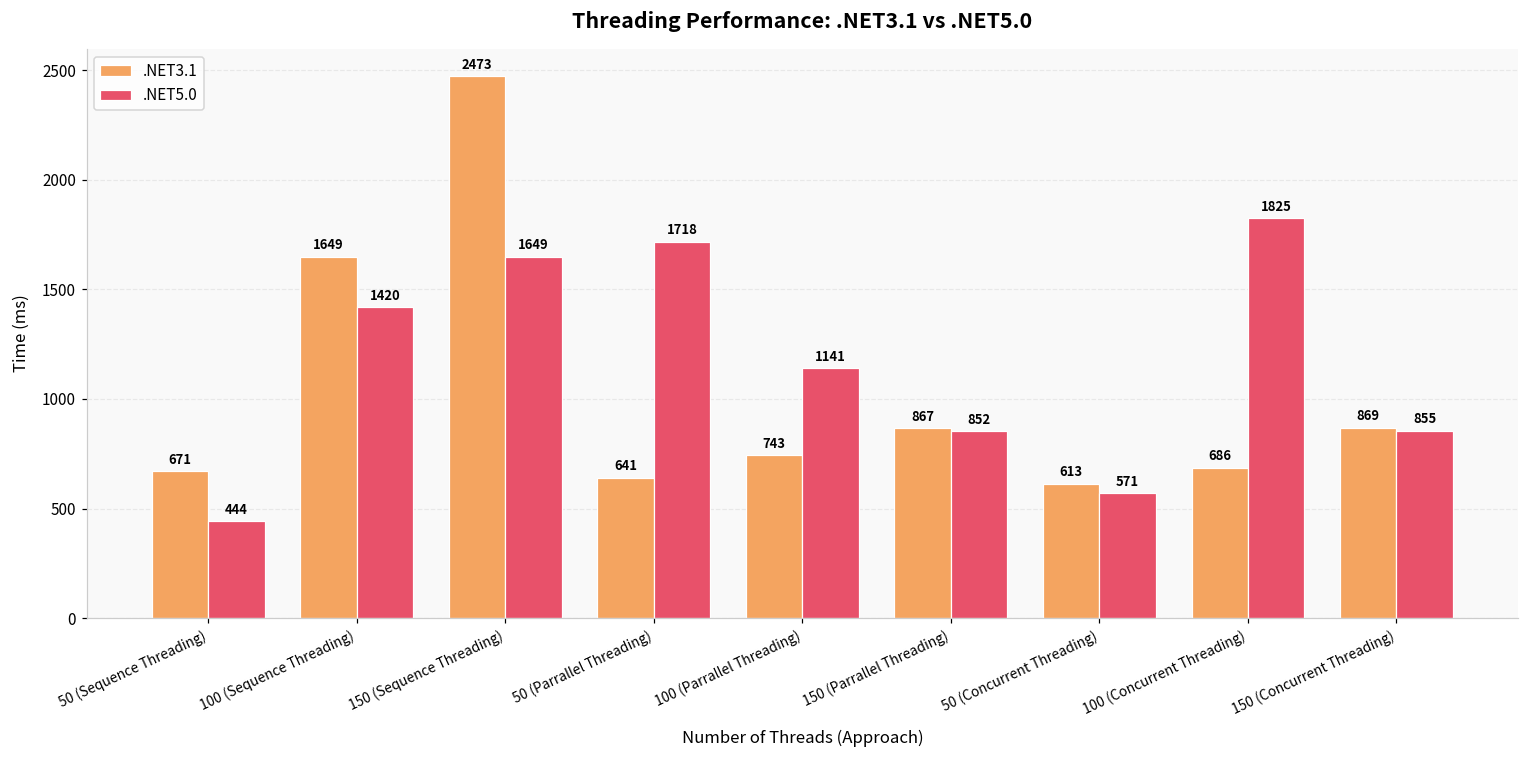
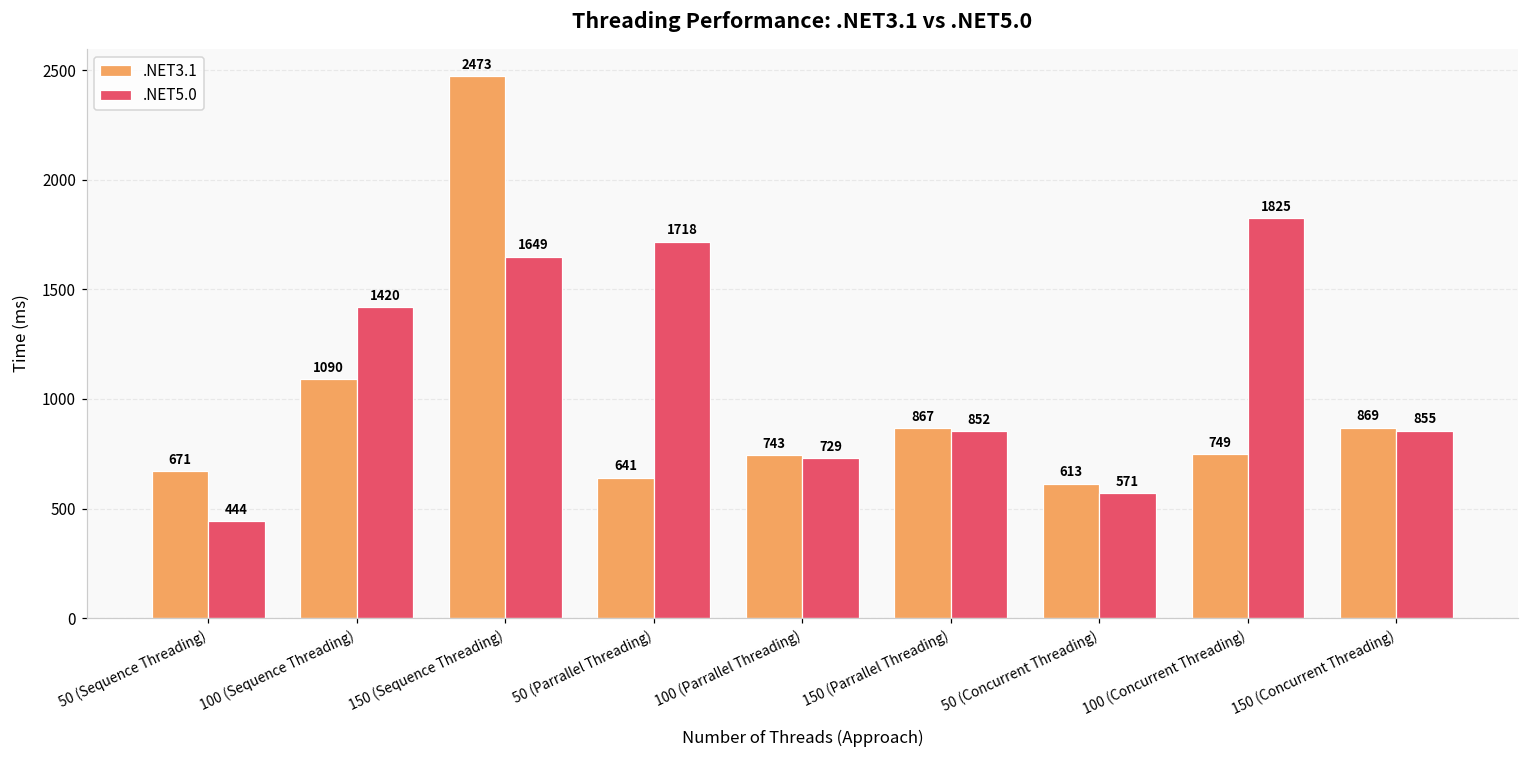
.NET3.1, 100 (Sequence Threading): 1649 -> 1090
.NET5.0, 100 (Parrallel Threading): 1141 -> 729
.NET3.1, 100 (Concurrent Threading): 686 -> 749
